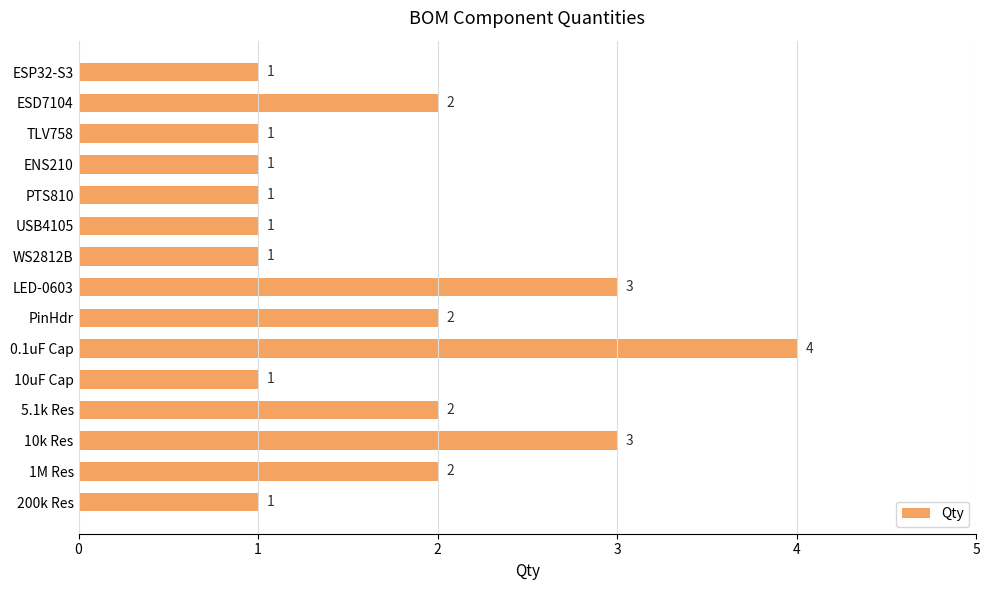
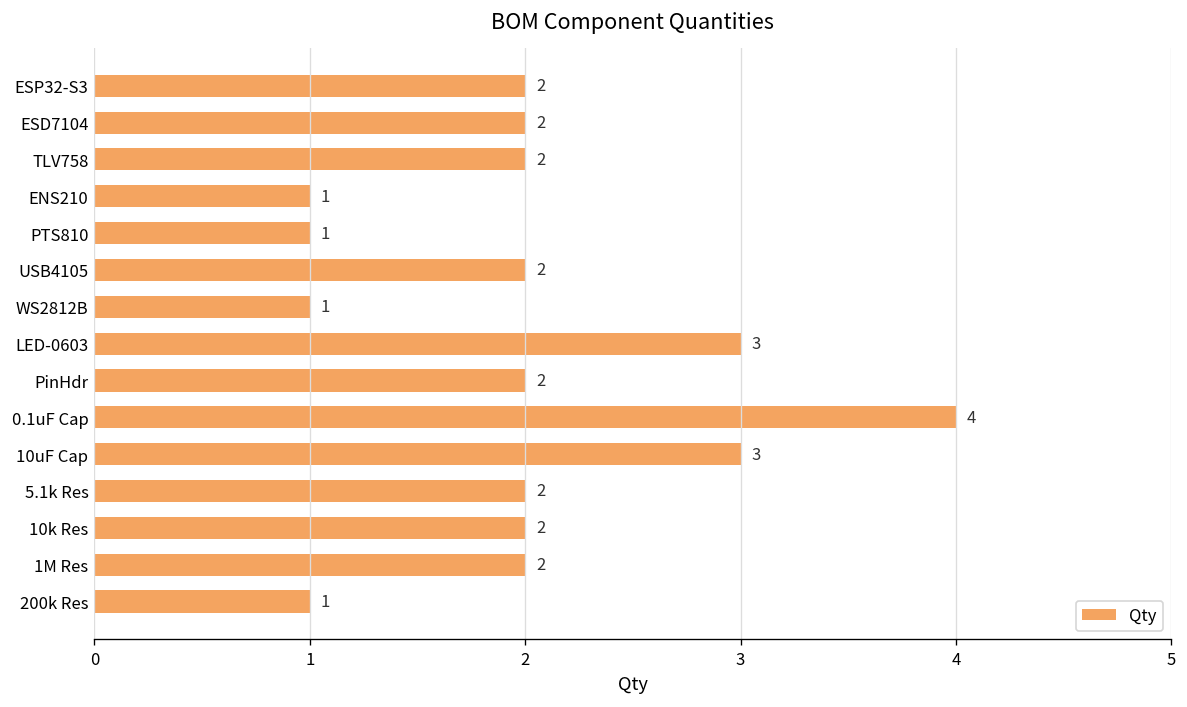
ESP32-S3: 1 -> 2
TLV758: 1 -> 2
USB4105: 1 -> 2
10uF Cap: 1 -> 3
10k Res: 3 -> 2
